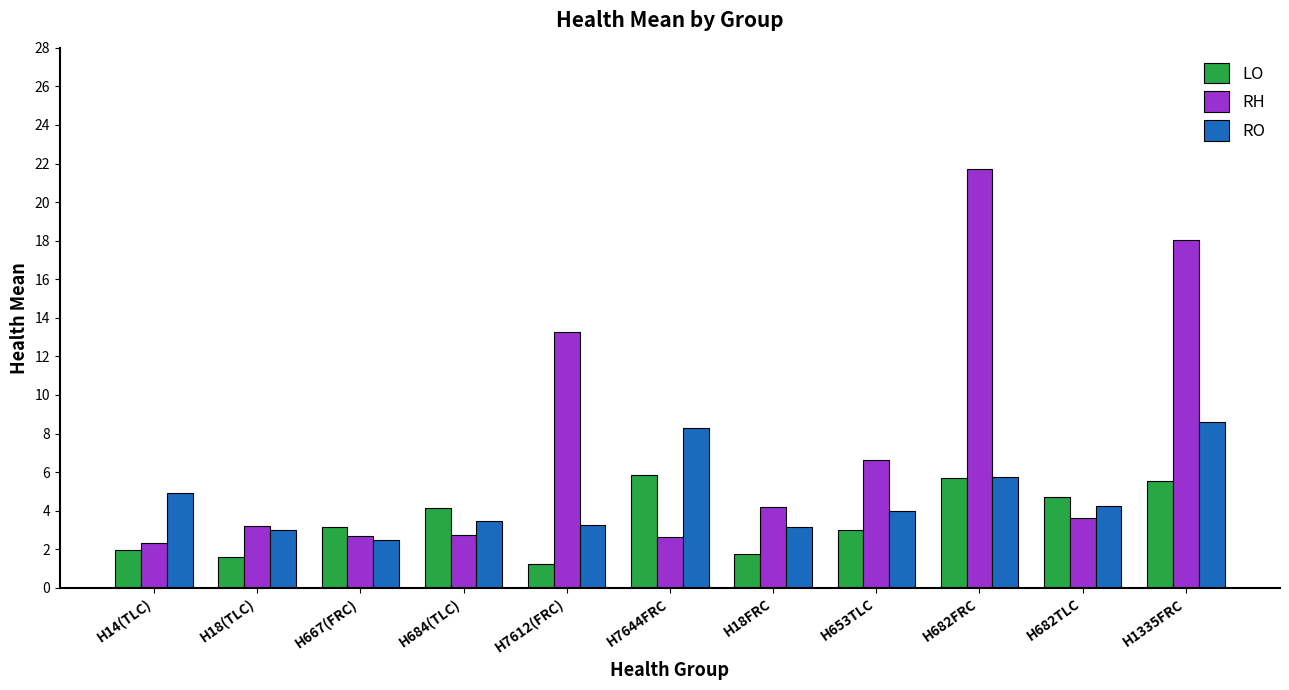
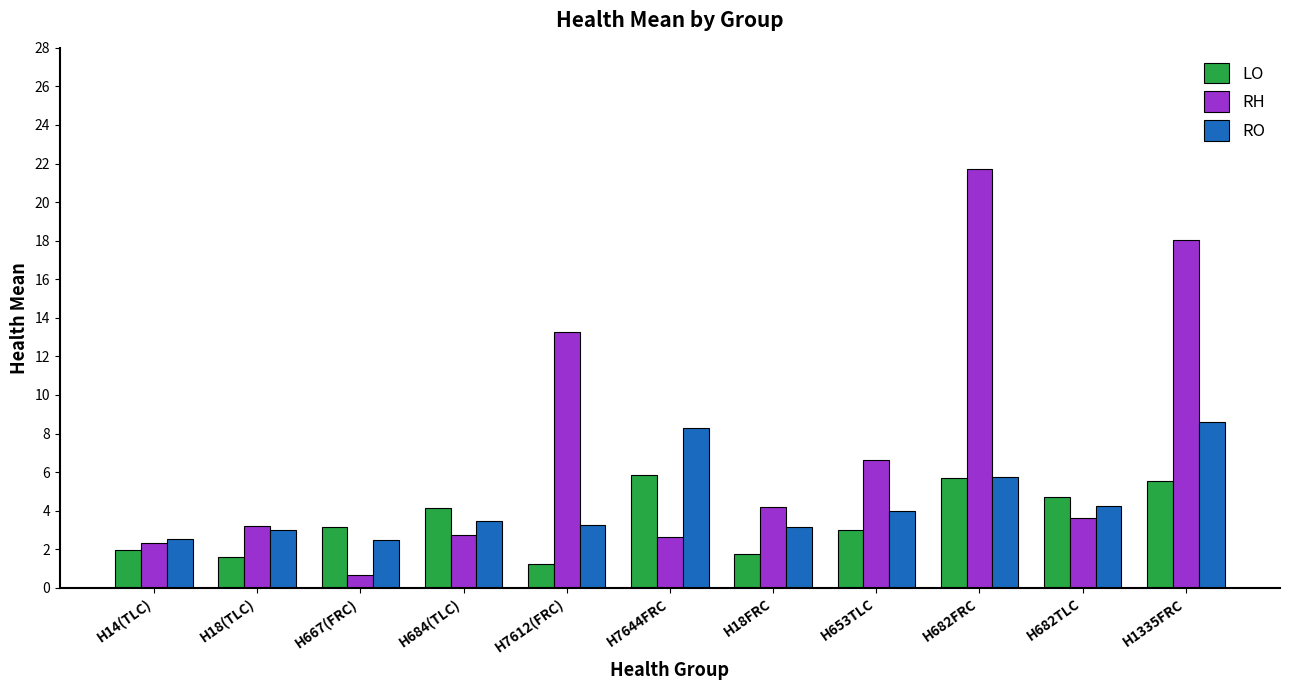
RO, H14(TLC): 4.9 -> 2.5
RH, H667(FRC): 2.7 -> 0.6
